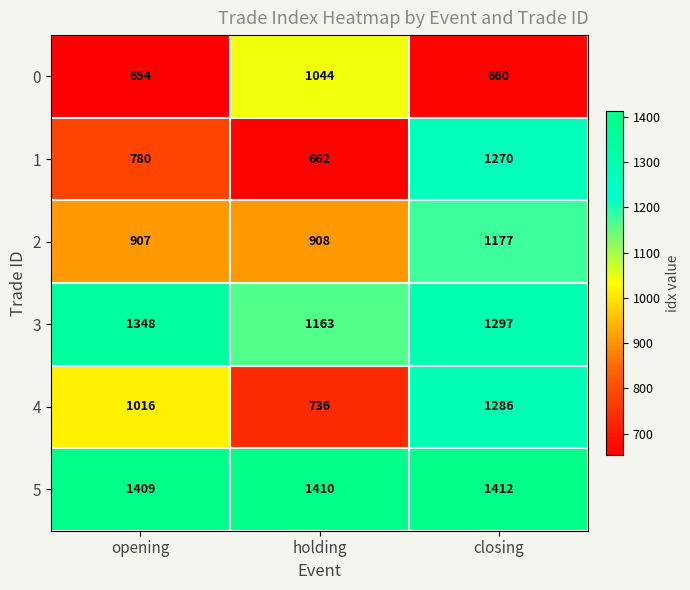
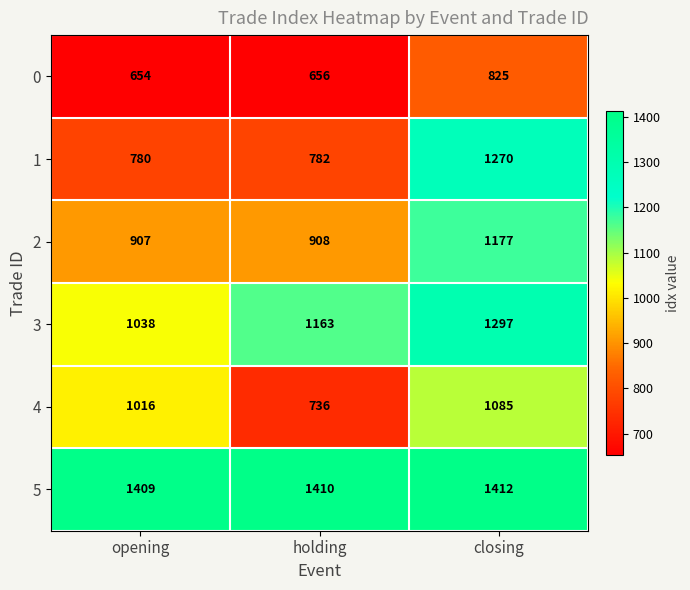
0, holding: 1044 -> 656
0, closing: 660 -> 825
1, holding: 662 -> 782
3, opening: 1348 -> 1038
4, closing: 1286 -> 1085
